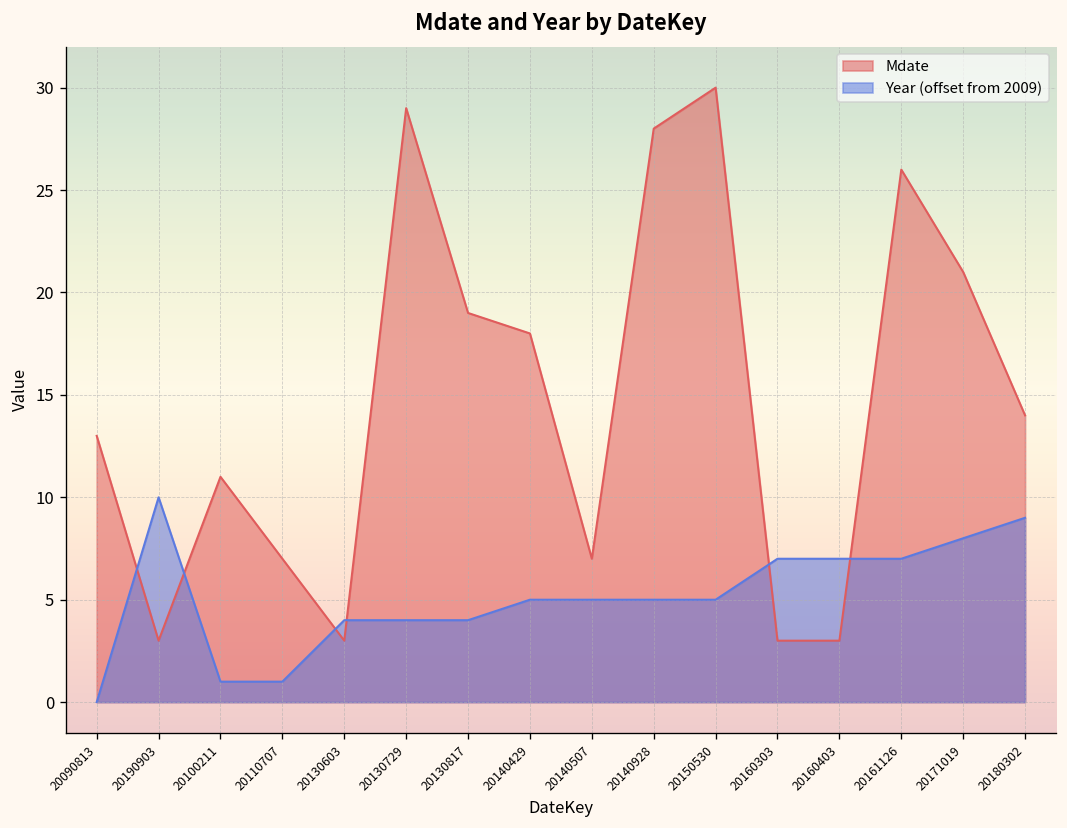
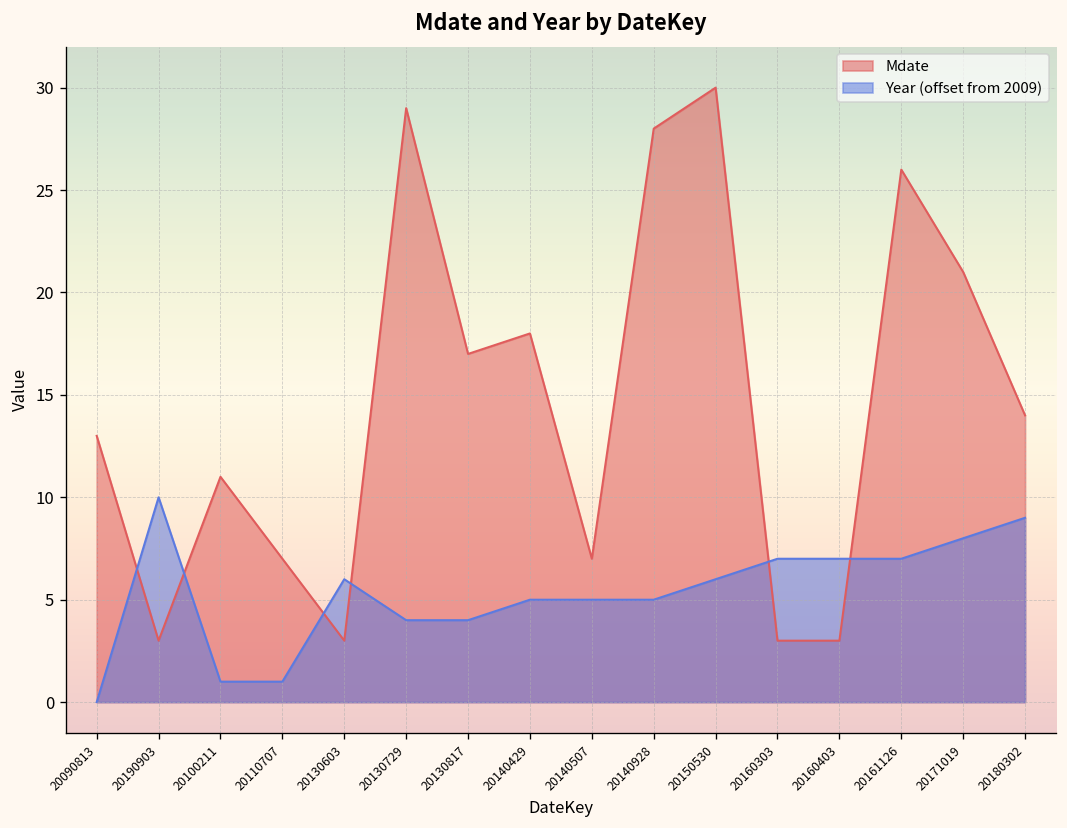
Year (offset from 2009), 20130603: 4.0 -> 6.0
Mdate, 20130817: 19 -> 17
Year (offset from 2009), 20150530: 5.0 -> 6.0
